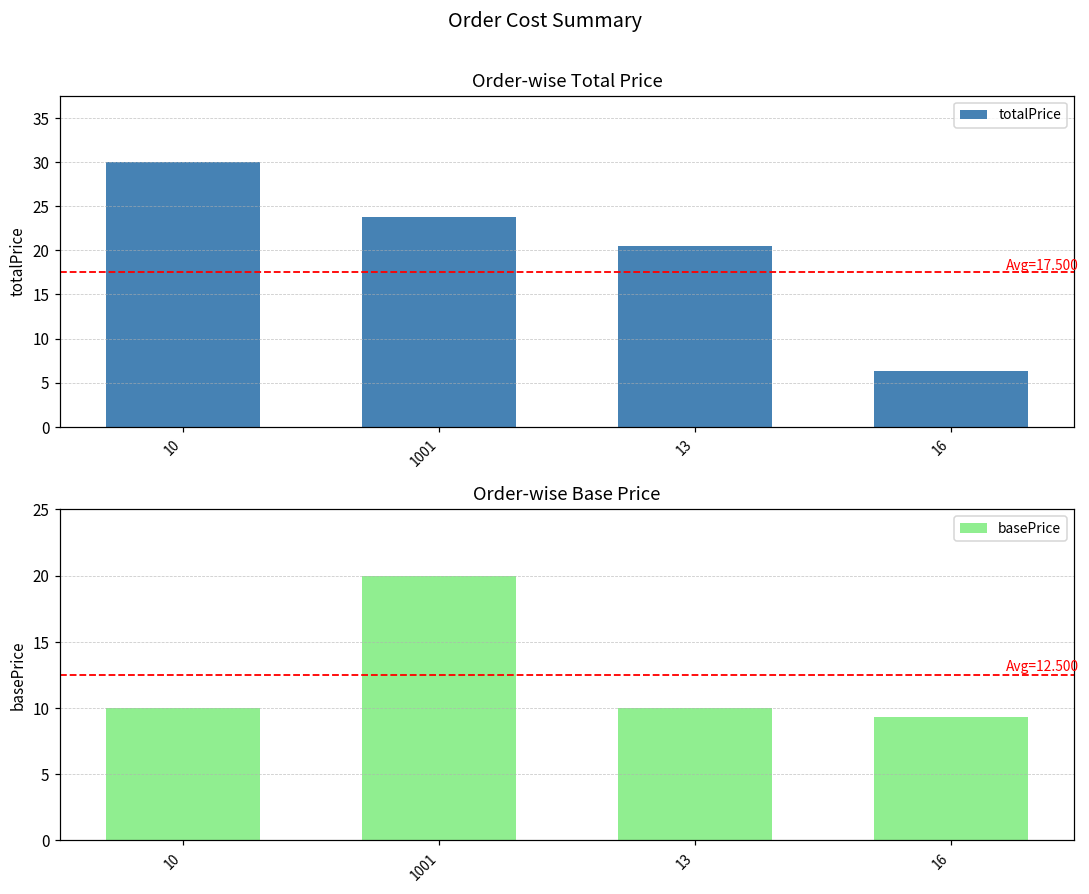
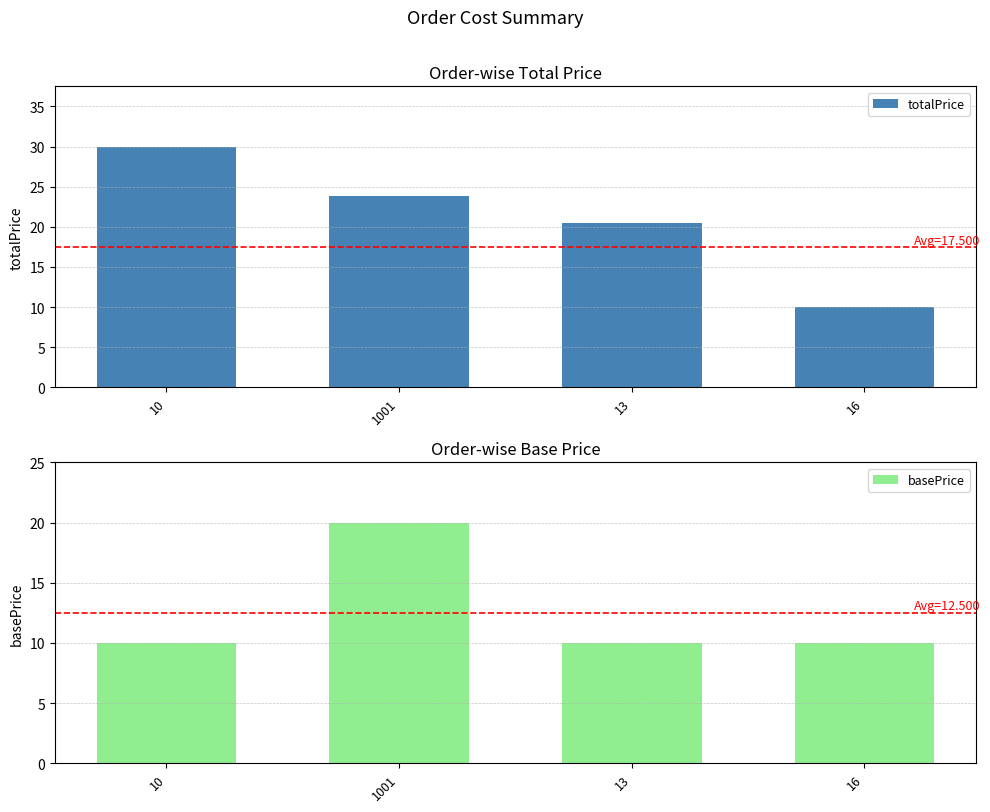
Order-wise Total Price, 16: 6 -> 10
Order-wise Base Price, 16: 9.3 -> 10.0
